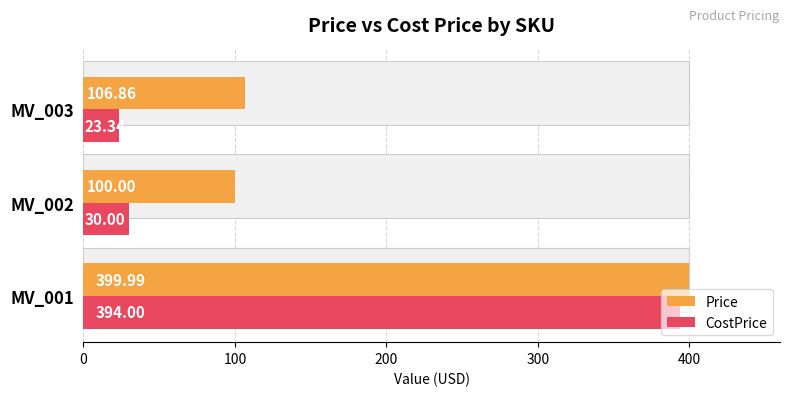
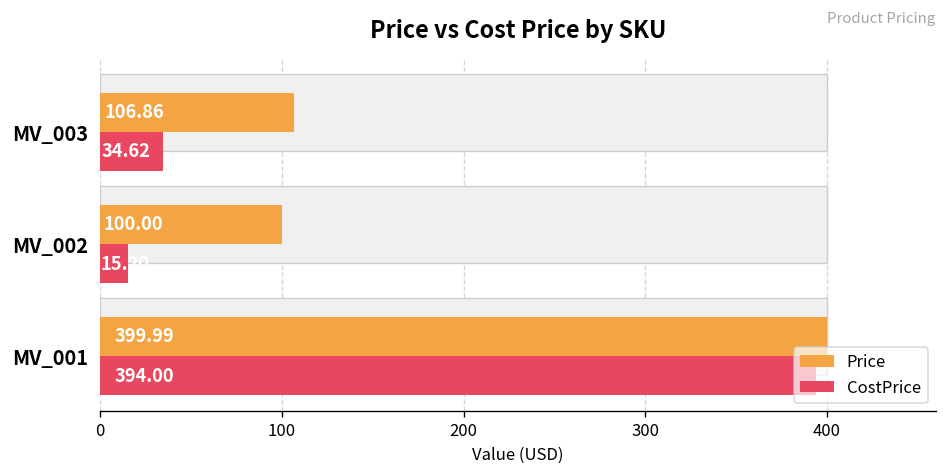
CostPrice, MV_003: 23.34 -> 34.62
CostPrice, MV_002: 30.00 -> 15.20
